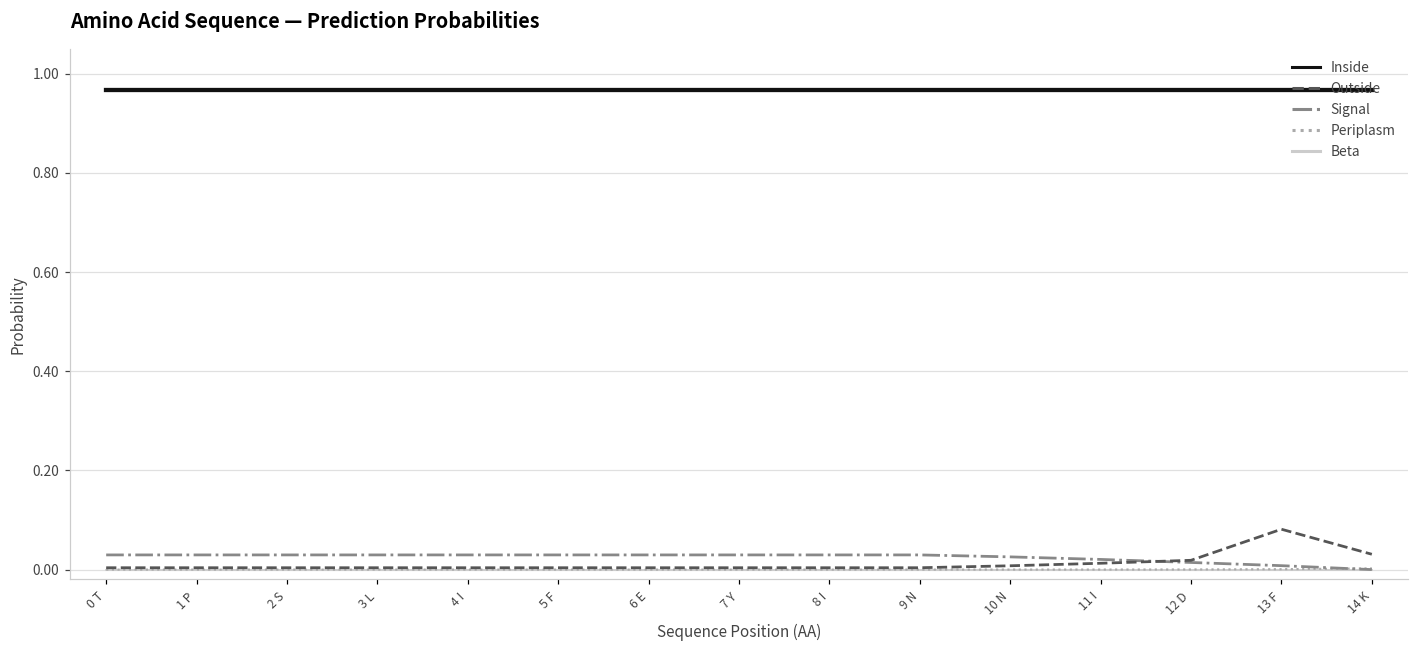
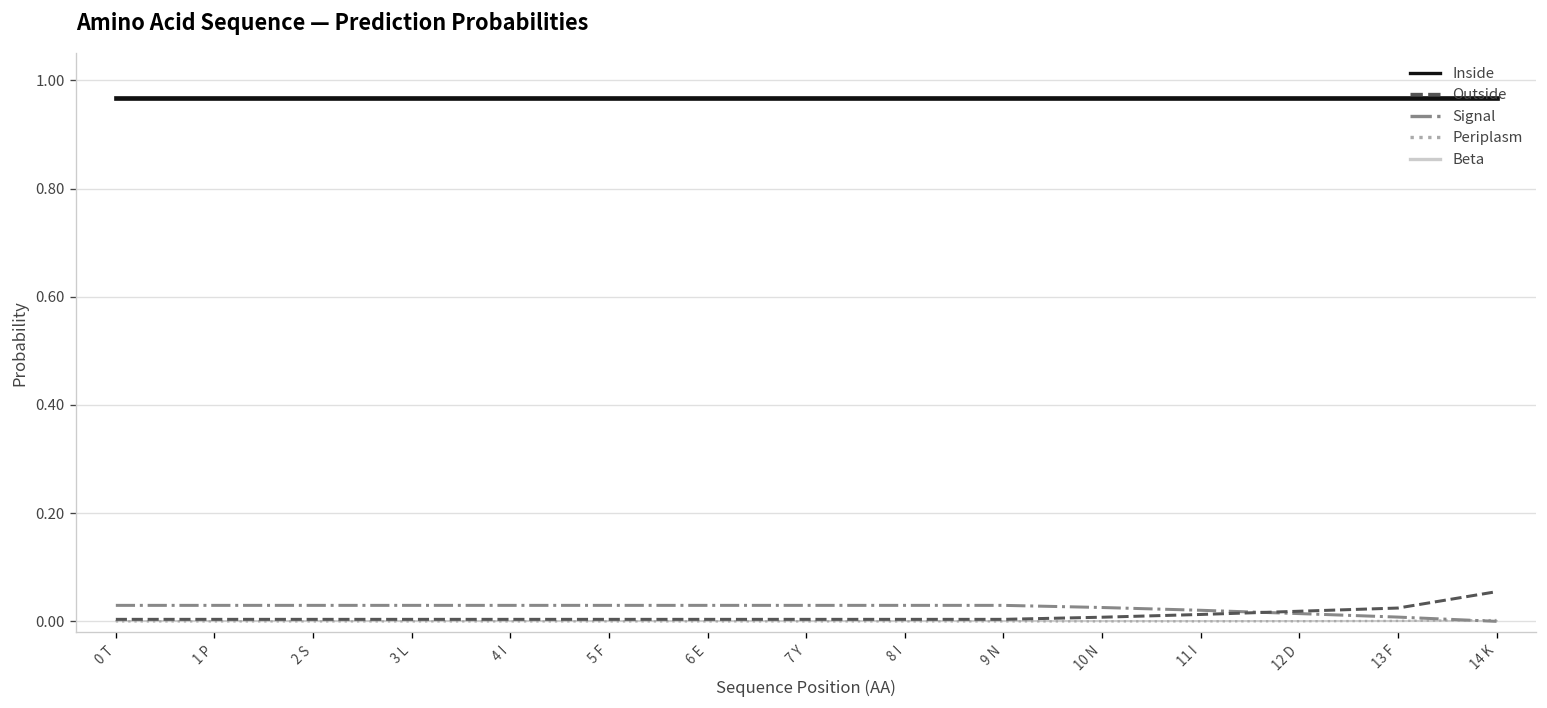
Outside, 13 F: 0.08 -> 0.02
Outside, 14 K: 0.03 -> 0.05
